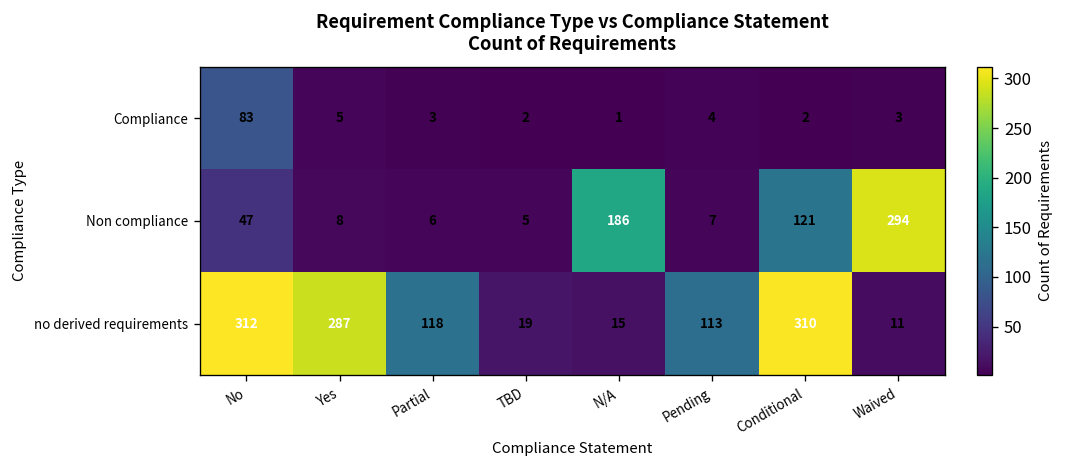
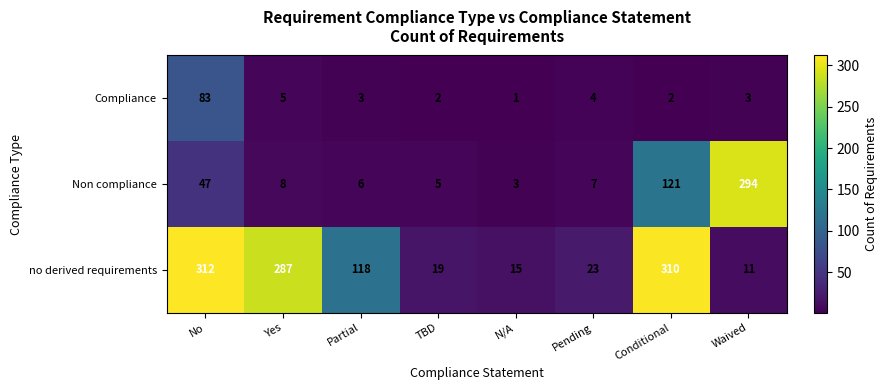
Non compliance, N/A: 186 -> 3
no derived requirements, Pending: 113 -> 23
